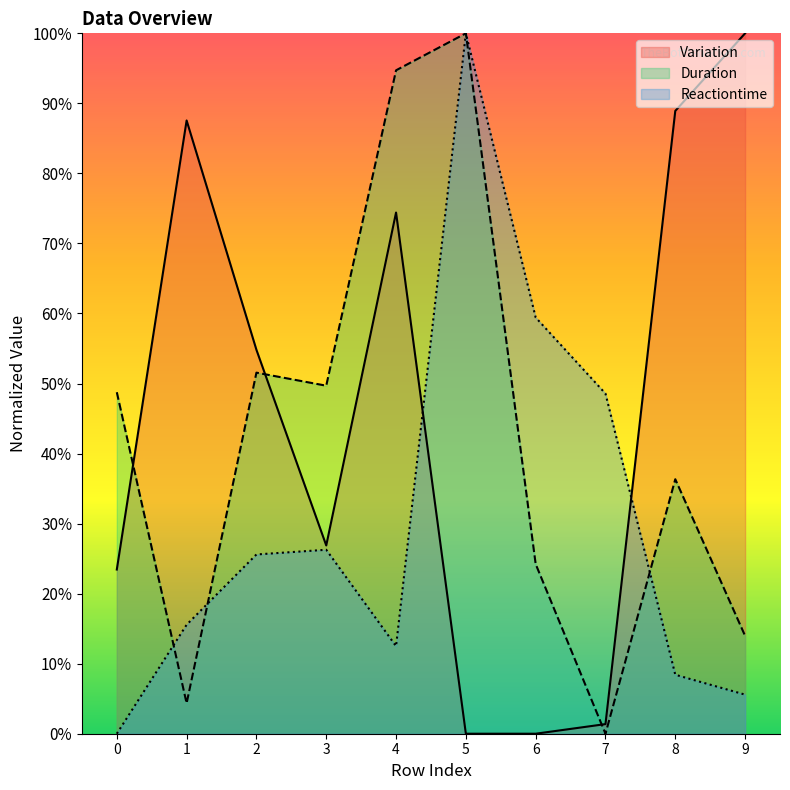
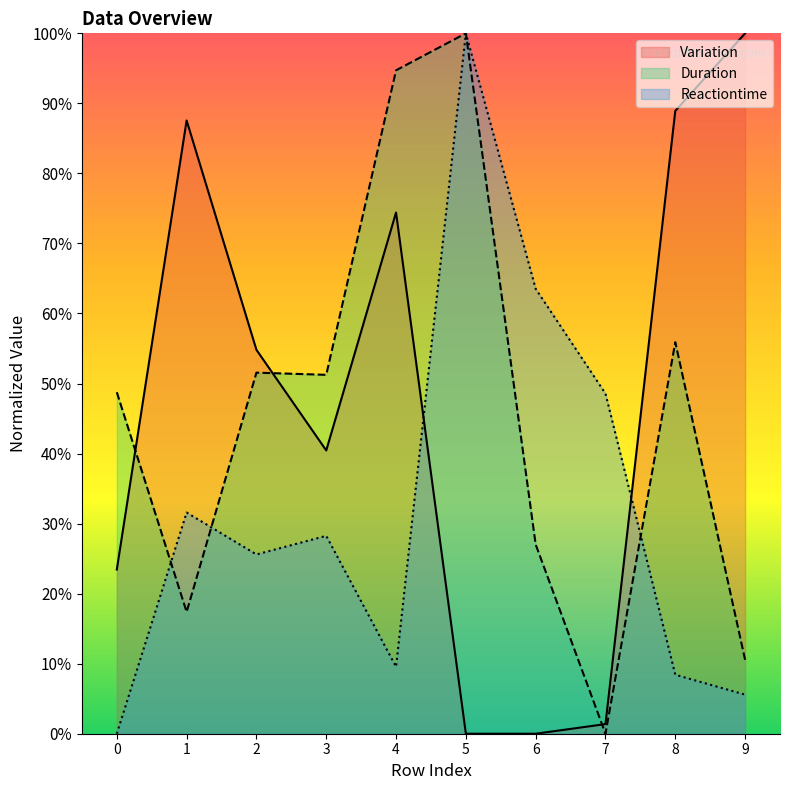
Duration, 1: 4% -> 17%
Reactiontime, 1: 16% -> 32%
Variation, 3: 27% -> 40%
Duration, 3: 50% -> 51%
Reactiontime, 3: 26% -> 28%
Reactiontime, 4: 12% -> 10%
Duration, 6: 24% -> 27%
Reactiontime, 6: 59% -> 64%
Duration, 8: 36% -> 56%
Duration, 9: 14% -> 11%
